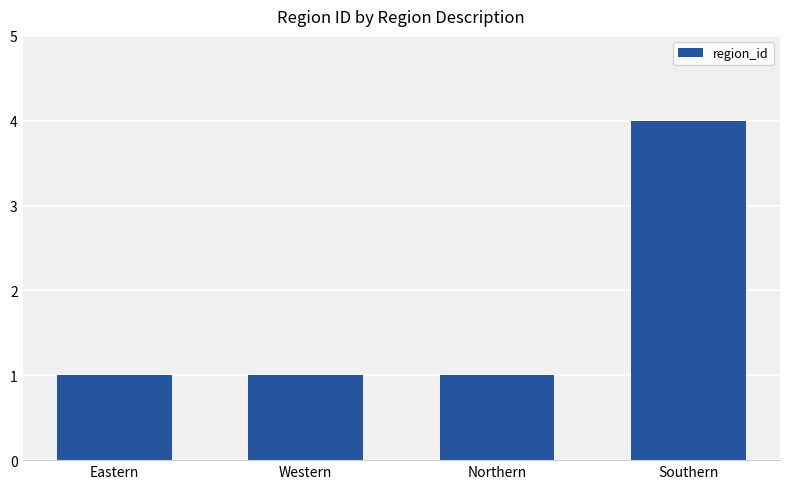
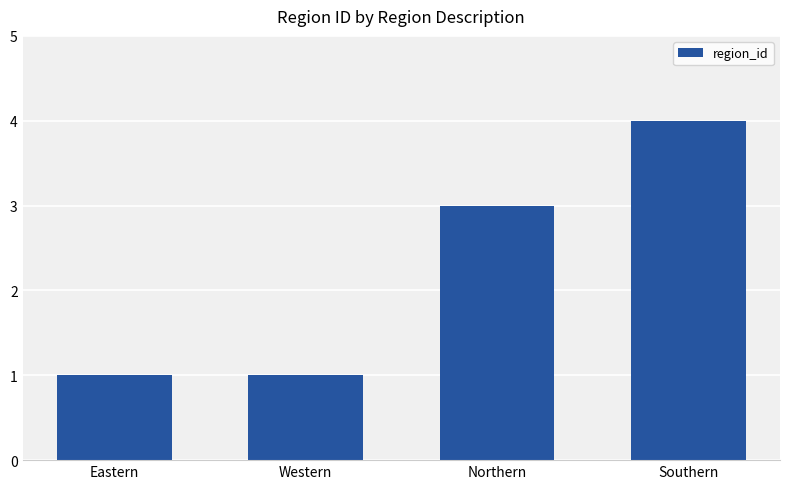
Northern: 1 -> 3
